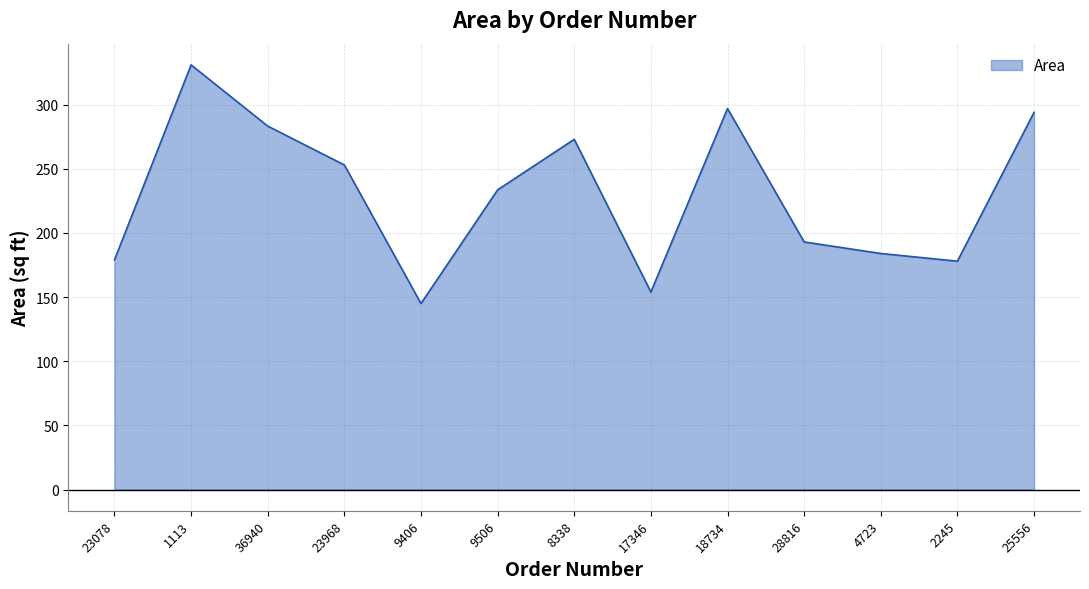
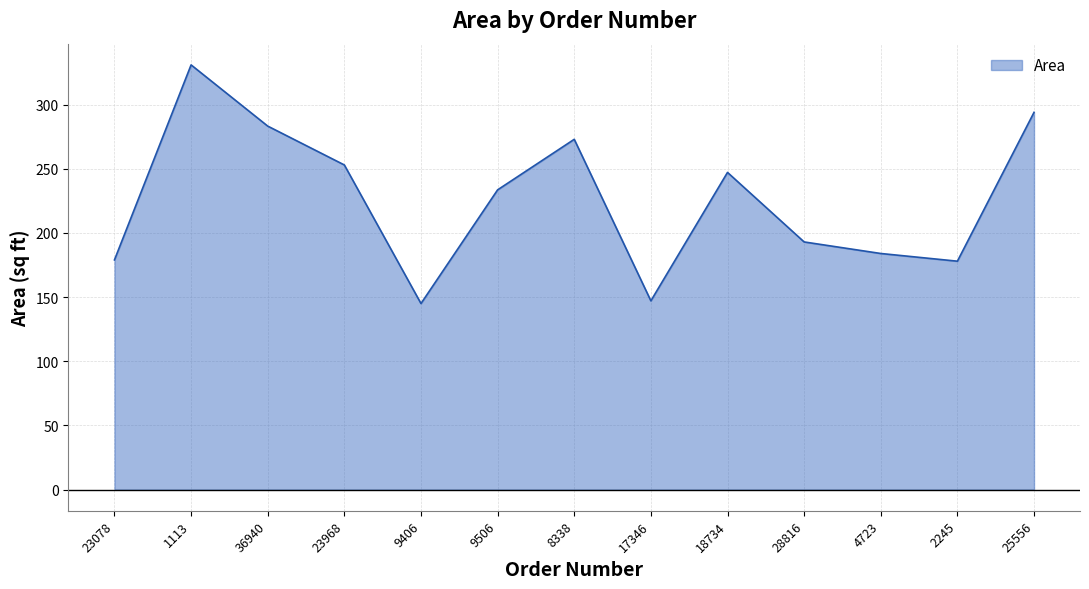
17346: 154 -> 147
18734: 297 -> 247
